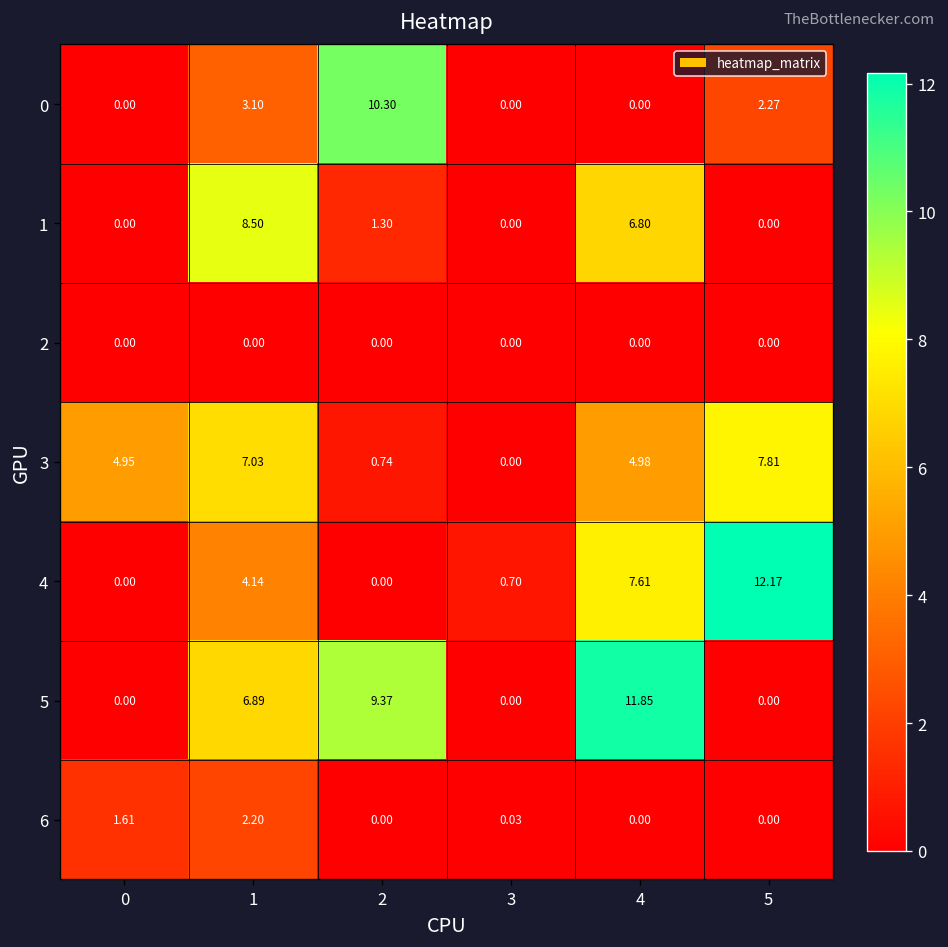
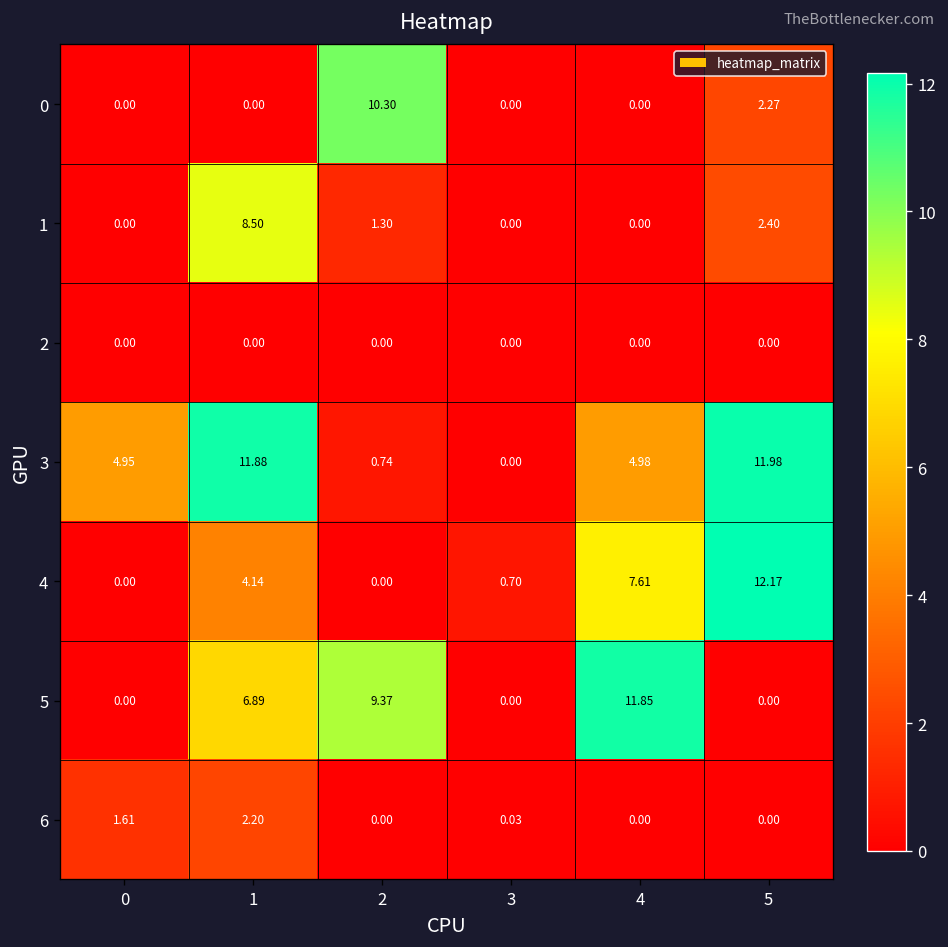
0, 1: 3.10 -> 0.00
1, 4: 6.80 -> 0.00
1, 5: 0.00 -> 2.40
3, 1: 7.03 -> 11.88
3, 5: 7.81 -> 11.98
